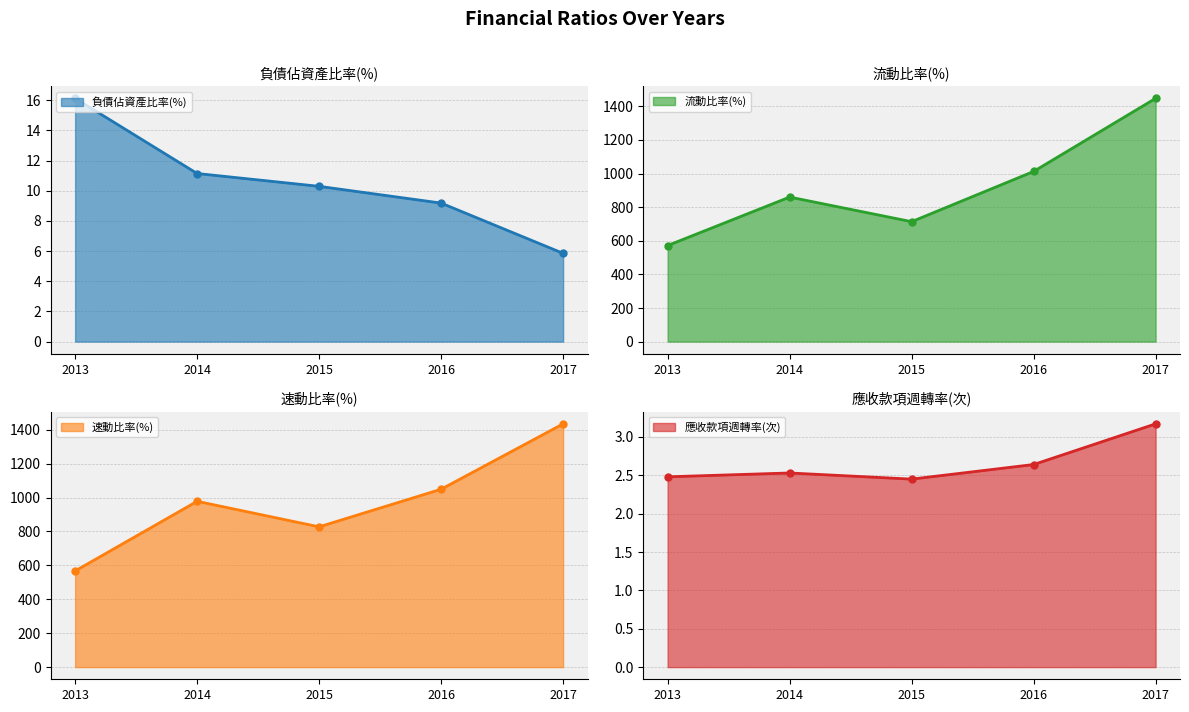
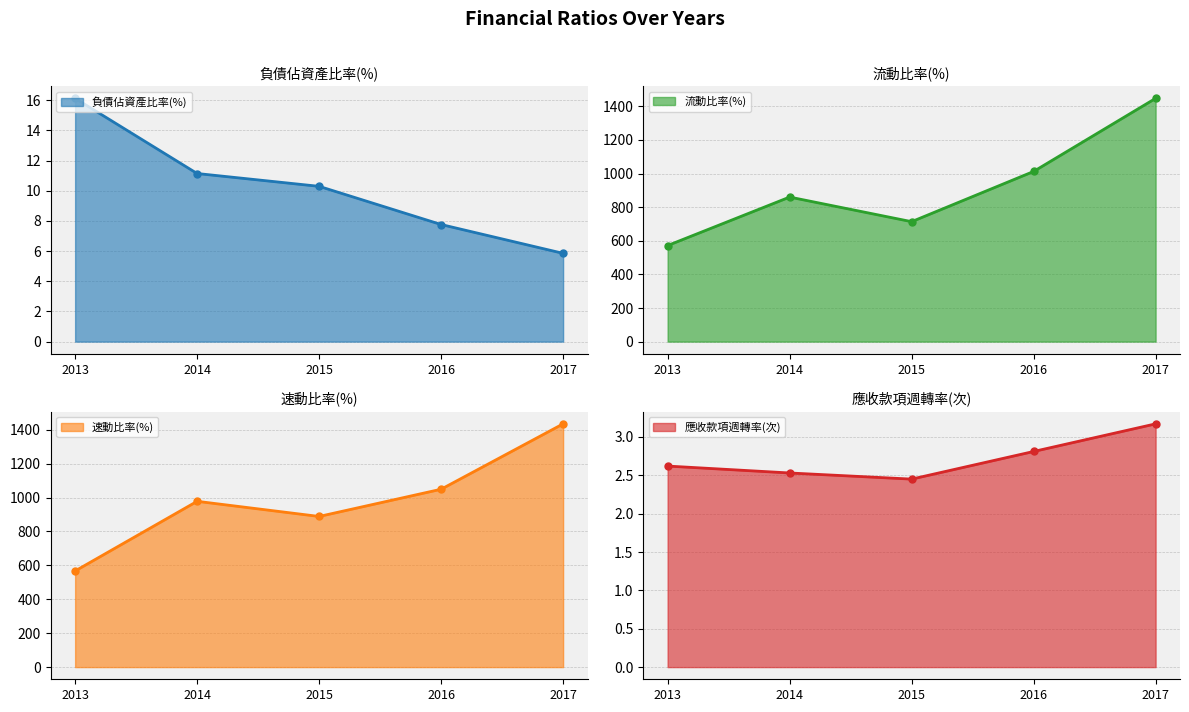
負債佔資產比率(%), 2016: 9.2 -> 7.8
速動比率(%), 2015: 830 -> 890
應收款項週轉率(次), 2013: 2.5 -> 2.6
應收款項週轉率(次), 2016: 2.6 -> 2.8
